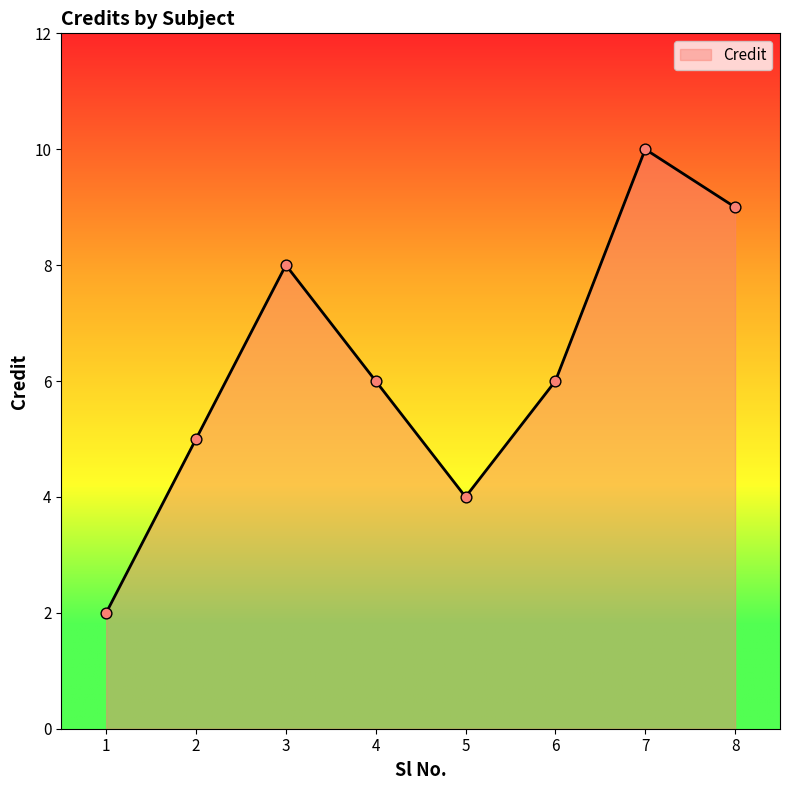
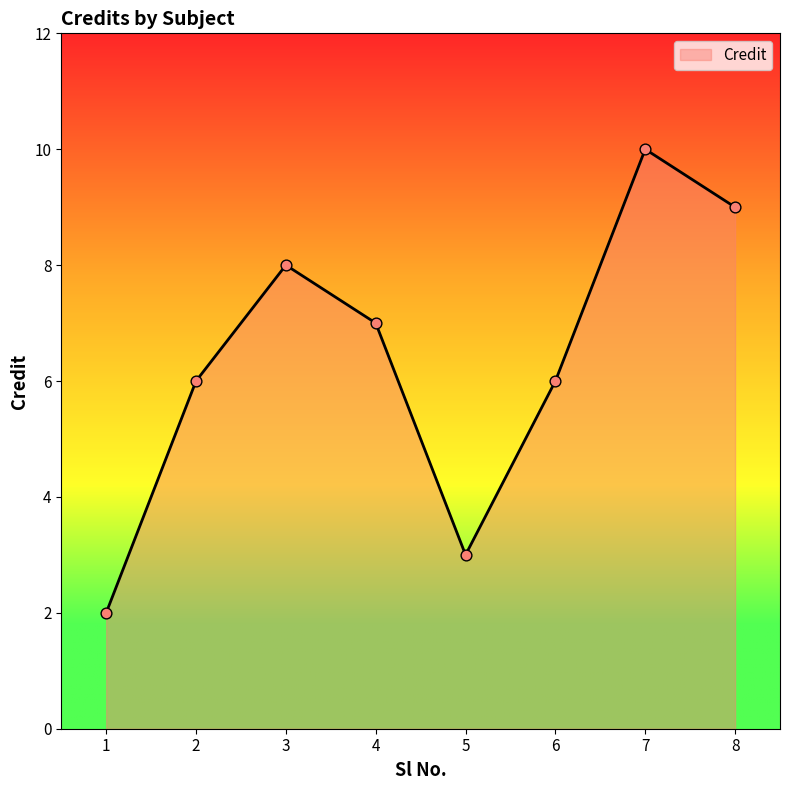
2: 5 -> 6
4: 6 -> 7
5: 4 -> 3
